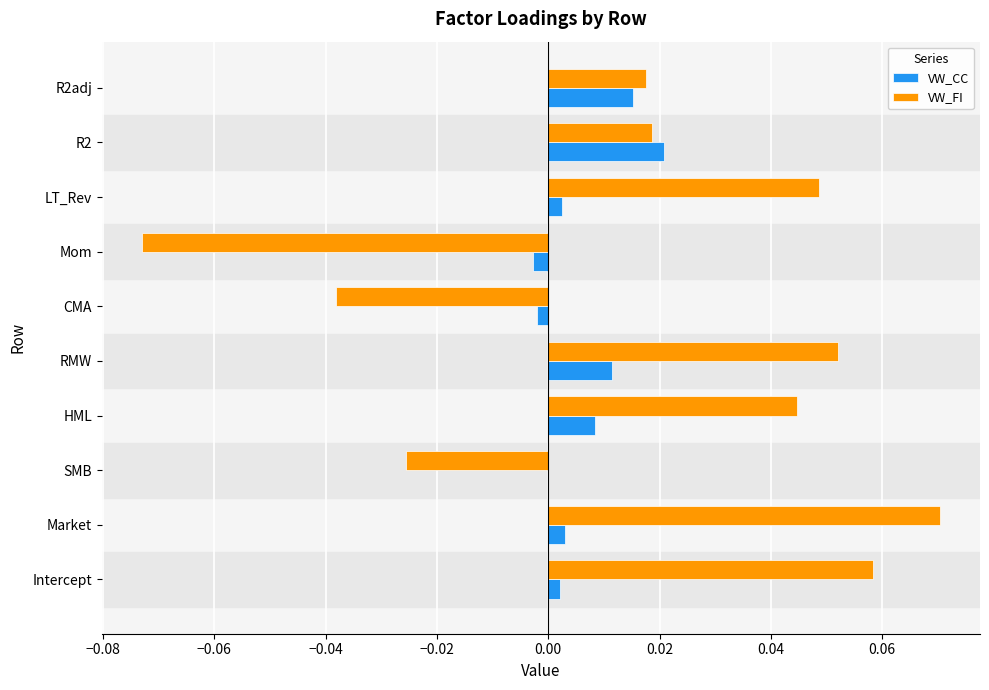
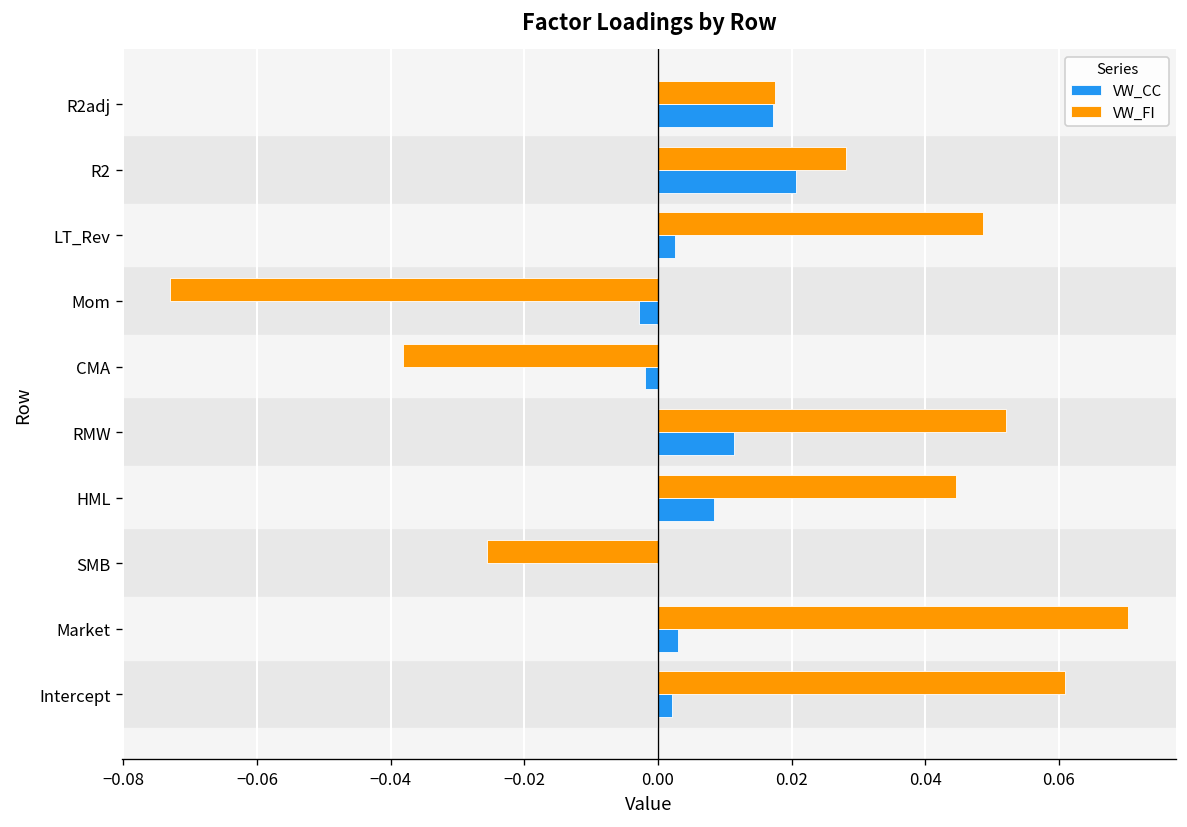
VW_CC, R2adj: 0.015 -> 0.017
VW_FI, R2: 0.019 -> 0.028
VW_FI, Intercept: 0.058 -> 0.061
